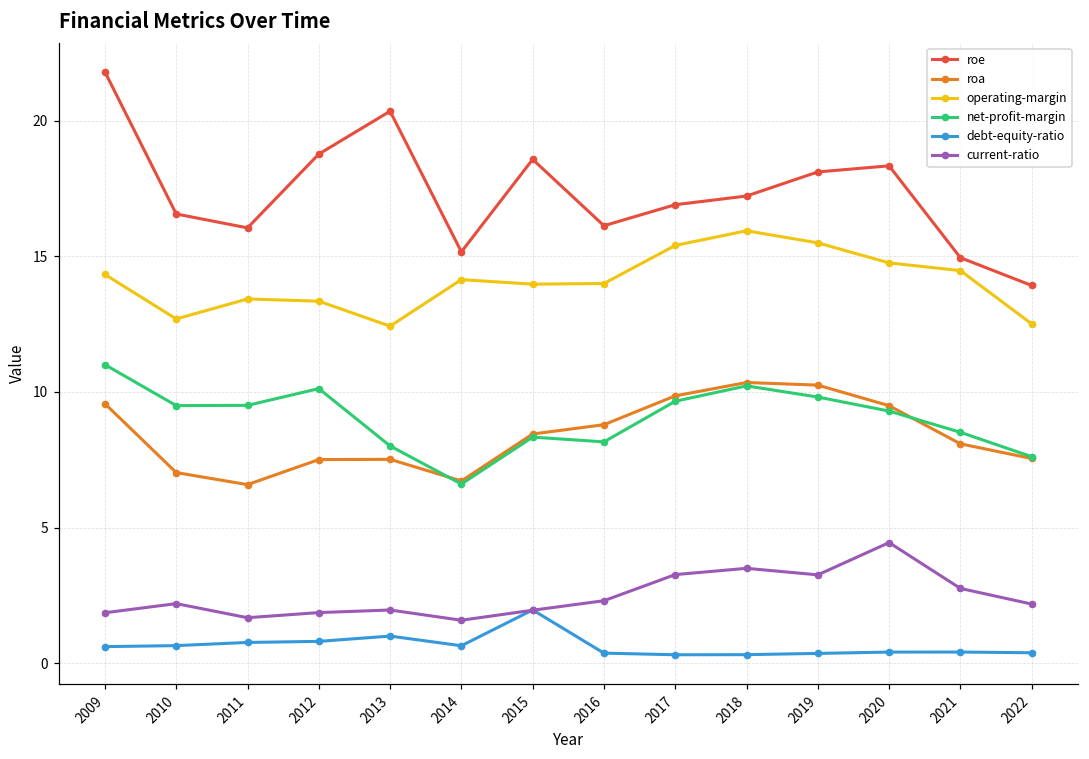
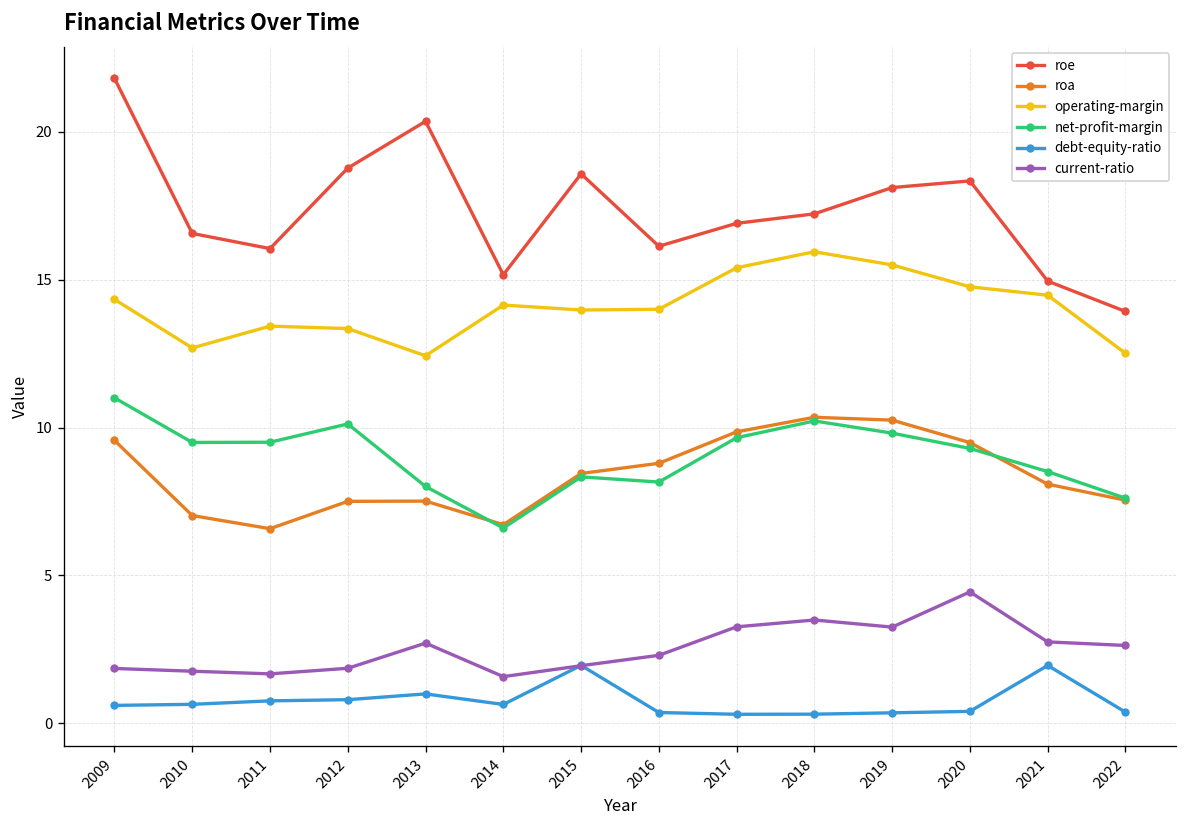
current-ratio, 2010: 2.2 -> 1.8
current-ratio, 2013: 2.0 -> 2.7
debt-equity-ratio, 2021: 0.4 -> 2.0
current-ratio, 2022: 2.2 -> 2.6
